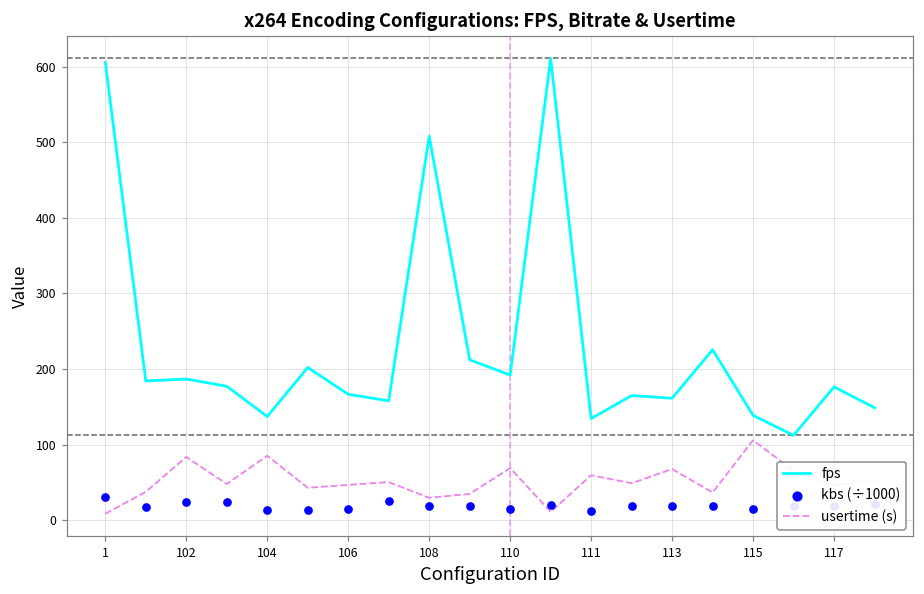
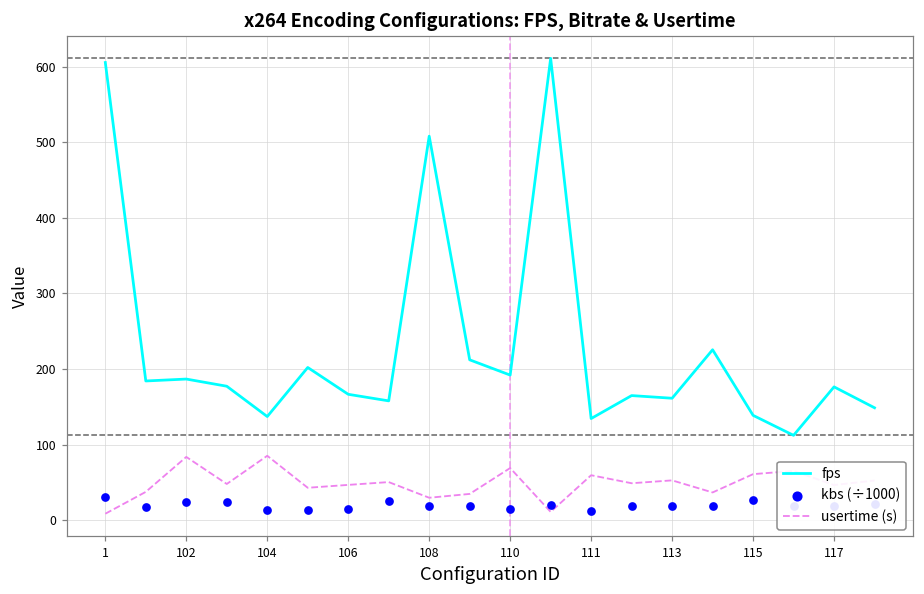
usertime (s), 113: 70 -> 50
usertime (s), 115: 110 -> 60
kbs (÷1000), 115: 20 -> 30
